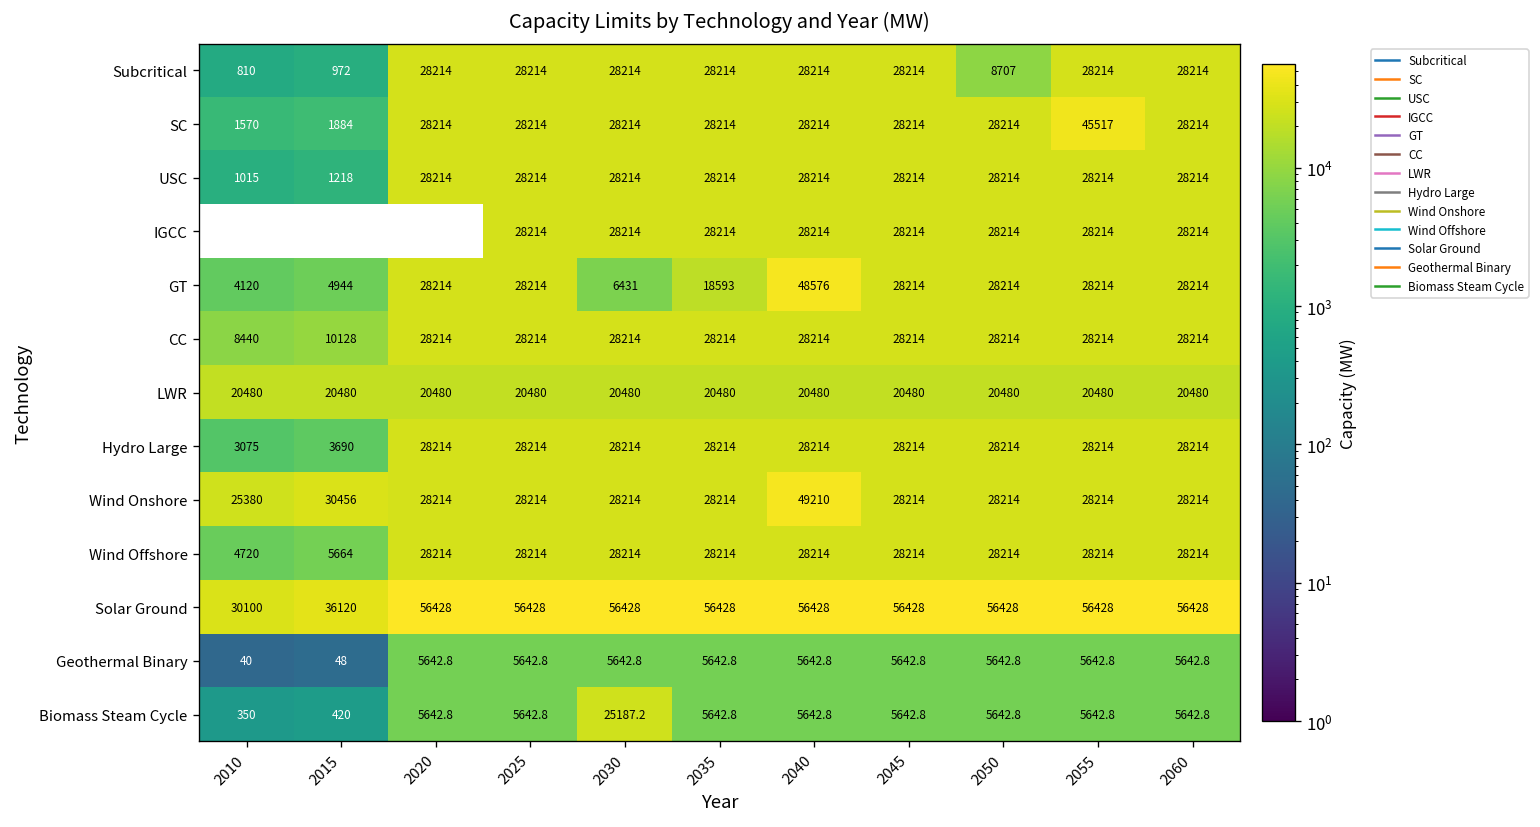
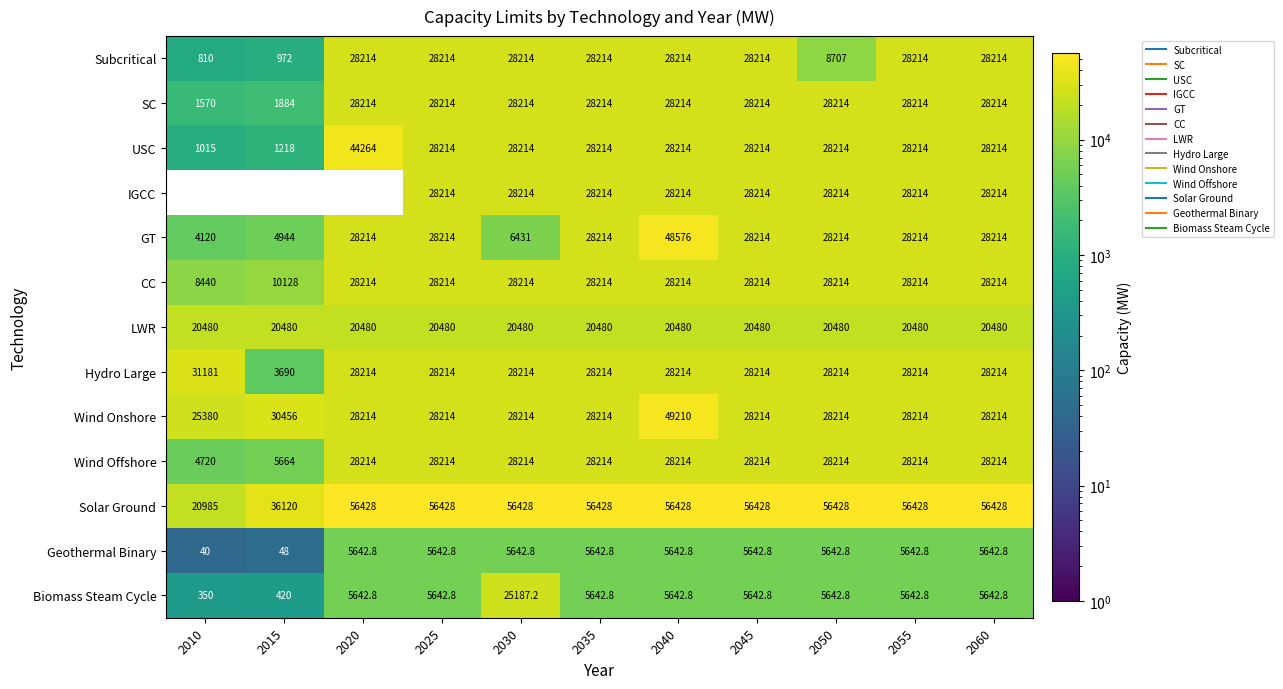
SC, 2055: 45517 -> 28214
USC, 2020: 28214 -> 44264
GT, 2035: 18593 -> 28214
Hydro Large, 2010: 3075 -> 31181
Solar Ground, 2010: 30100 -> 20985
